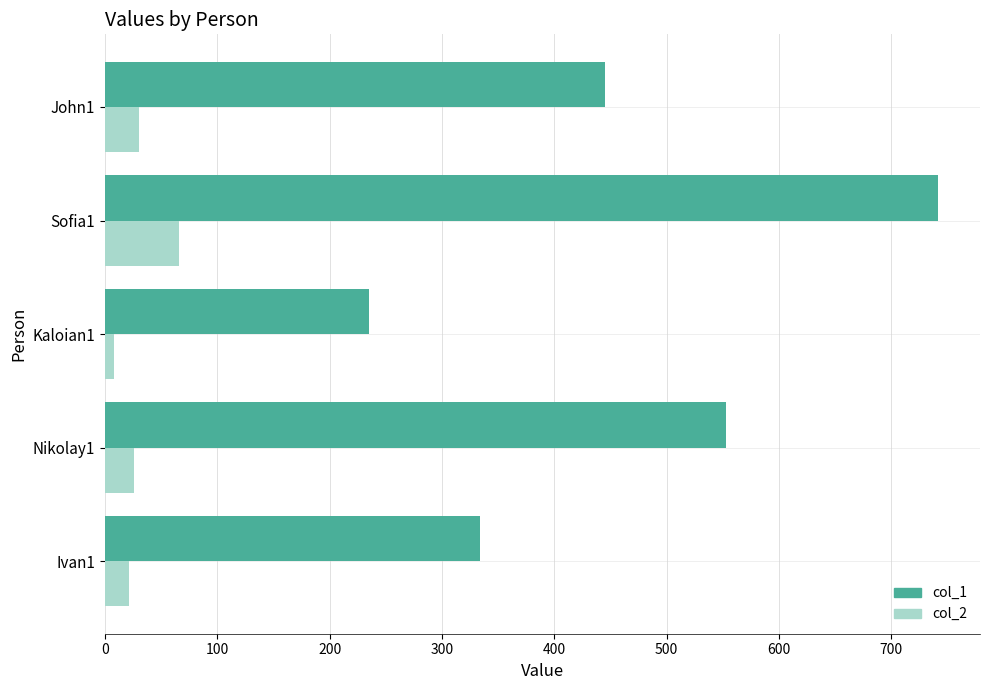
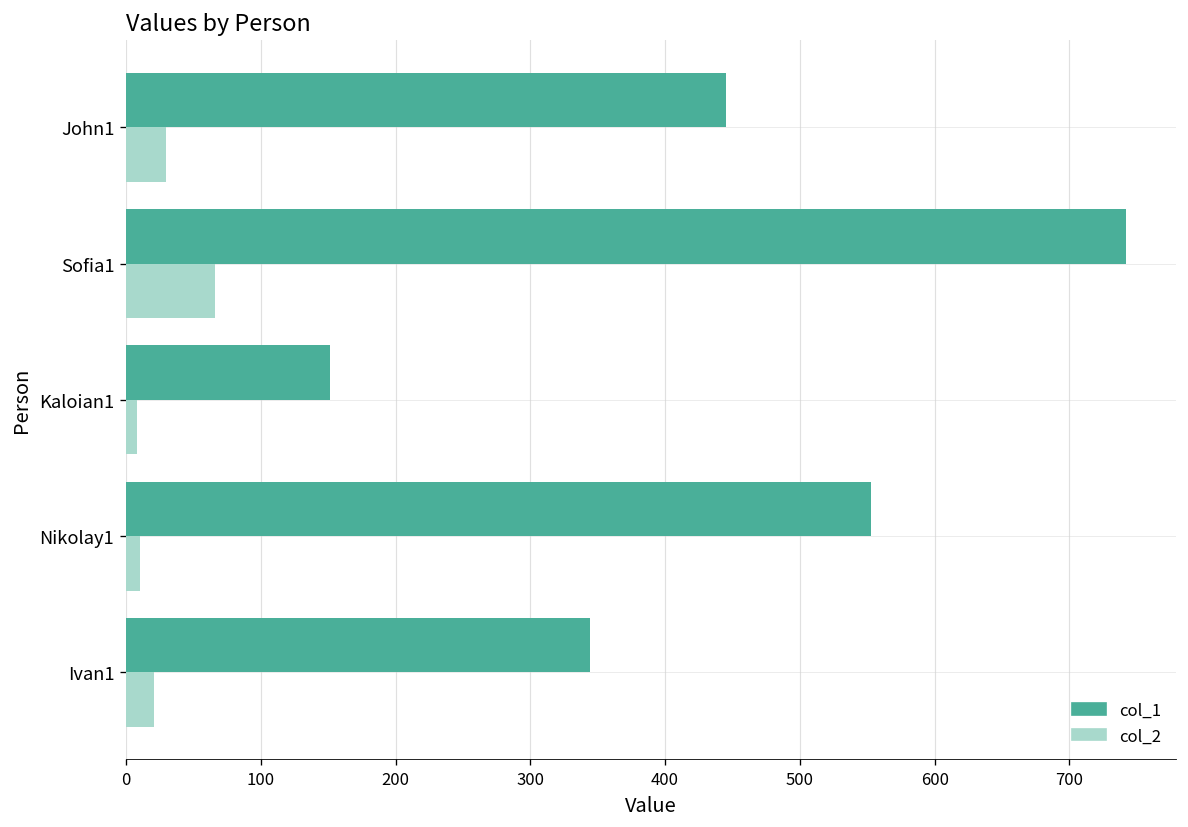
col_1, Kaloian1: 235 -> 151
col_2, Nikolay1: 26 -> 10
col_1, Ivan1: 334 -> 344
